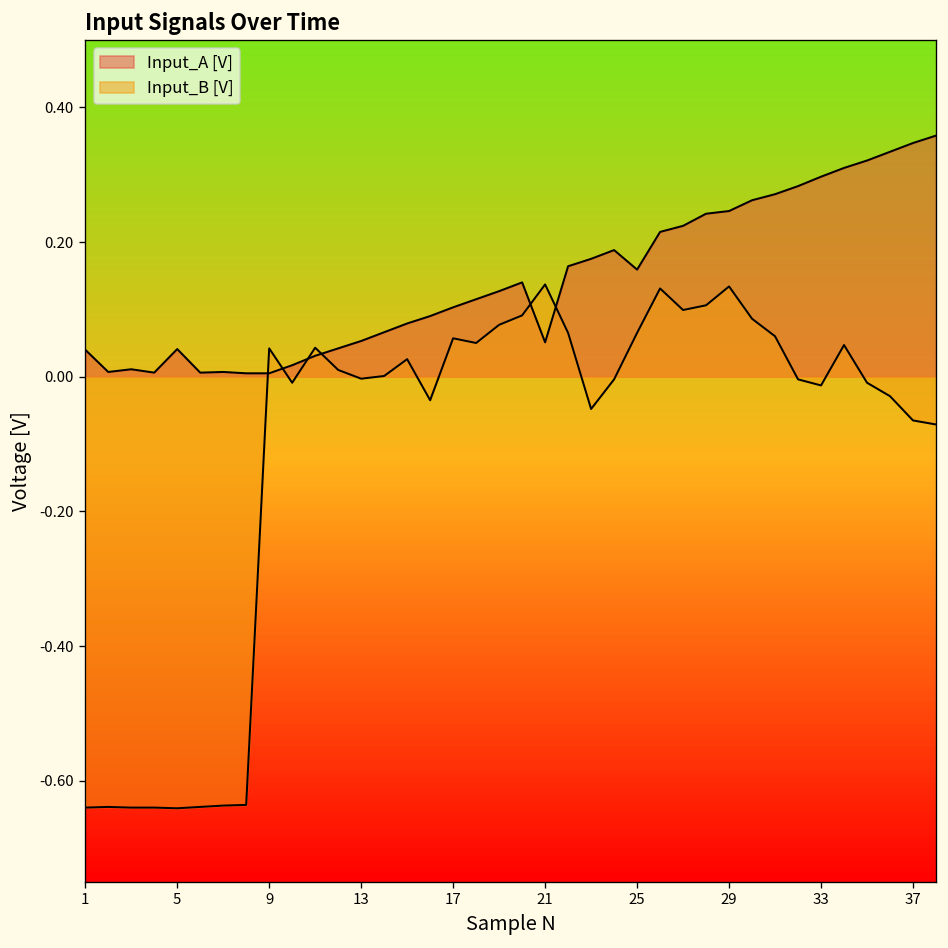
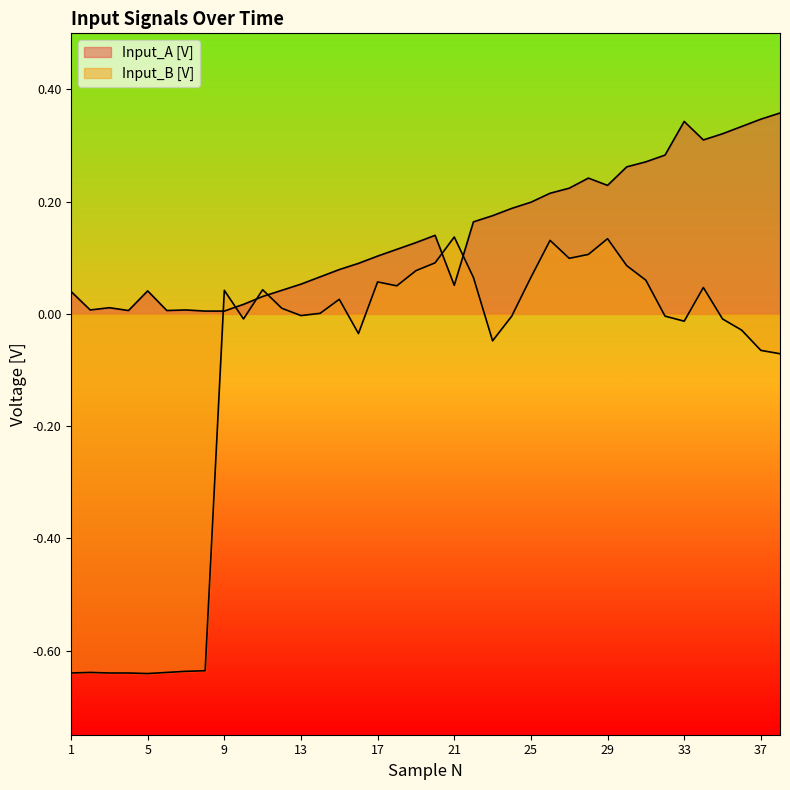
Input_A [V], 25: 0.16 -> 0.20
Input_A [V], 29: 0.25 -> 0.23
Input_A [V], 33: 0.30 -> 0.34
